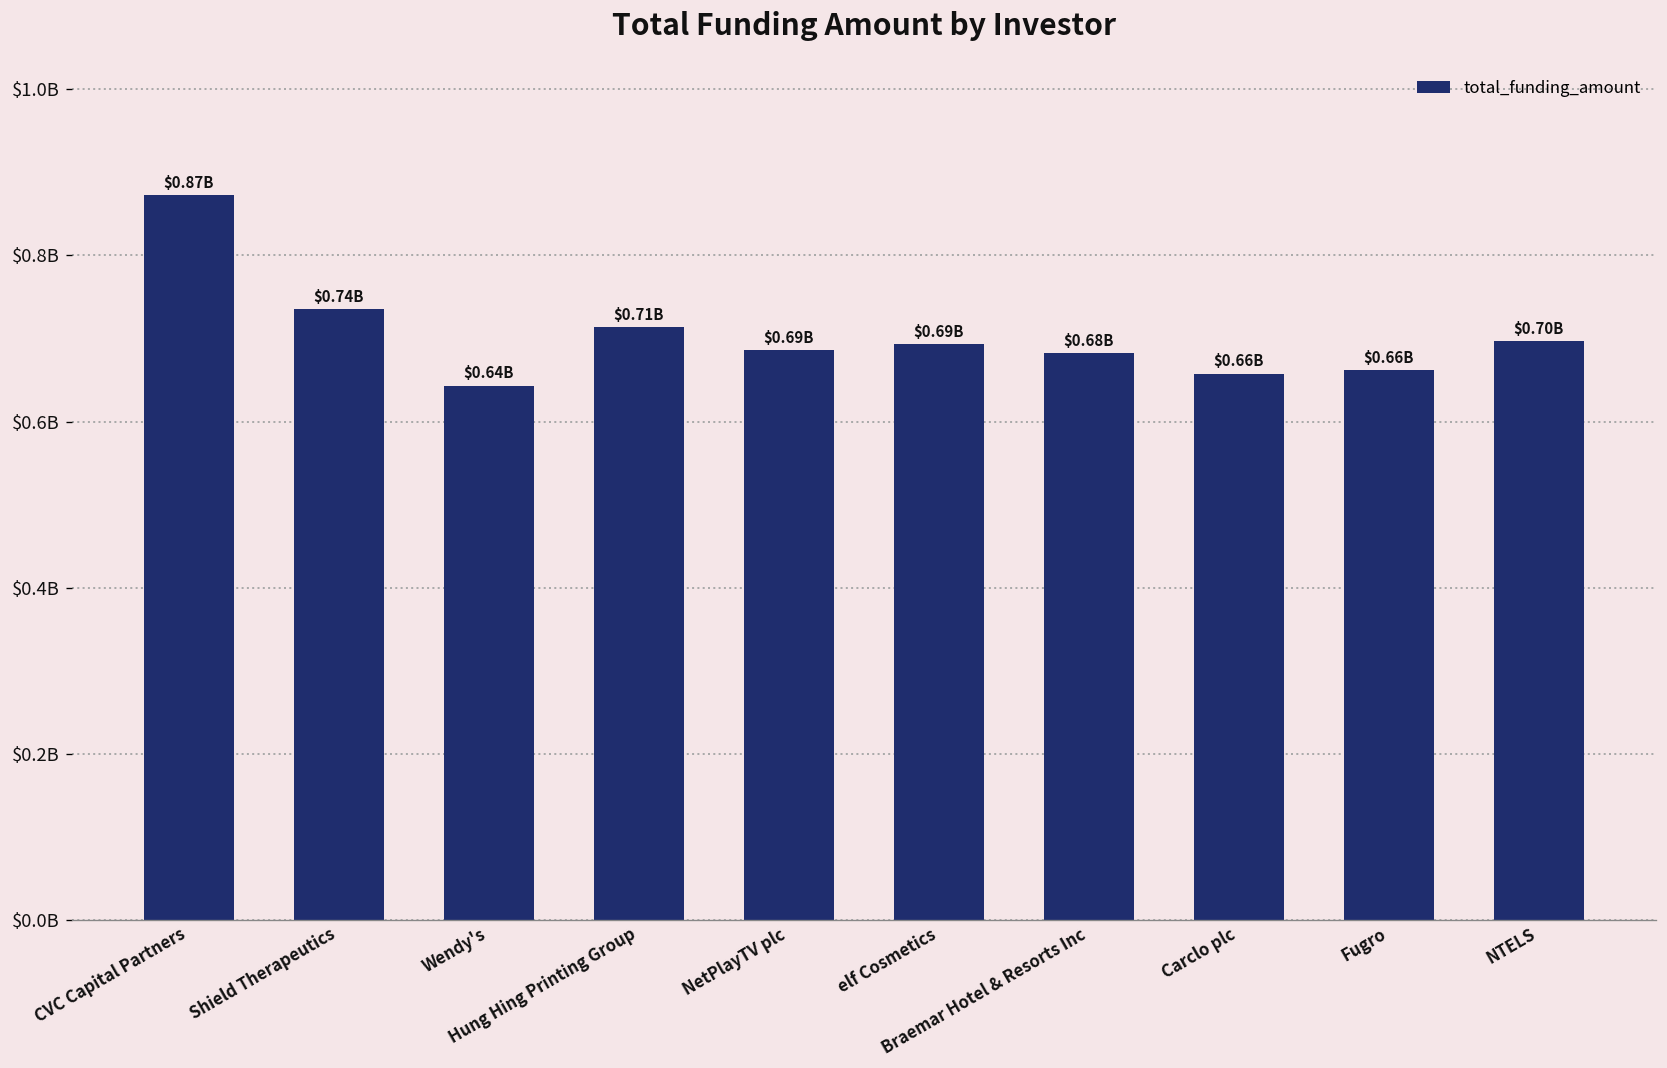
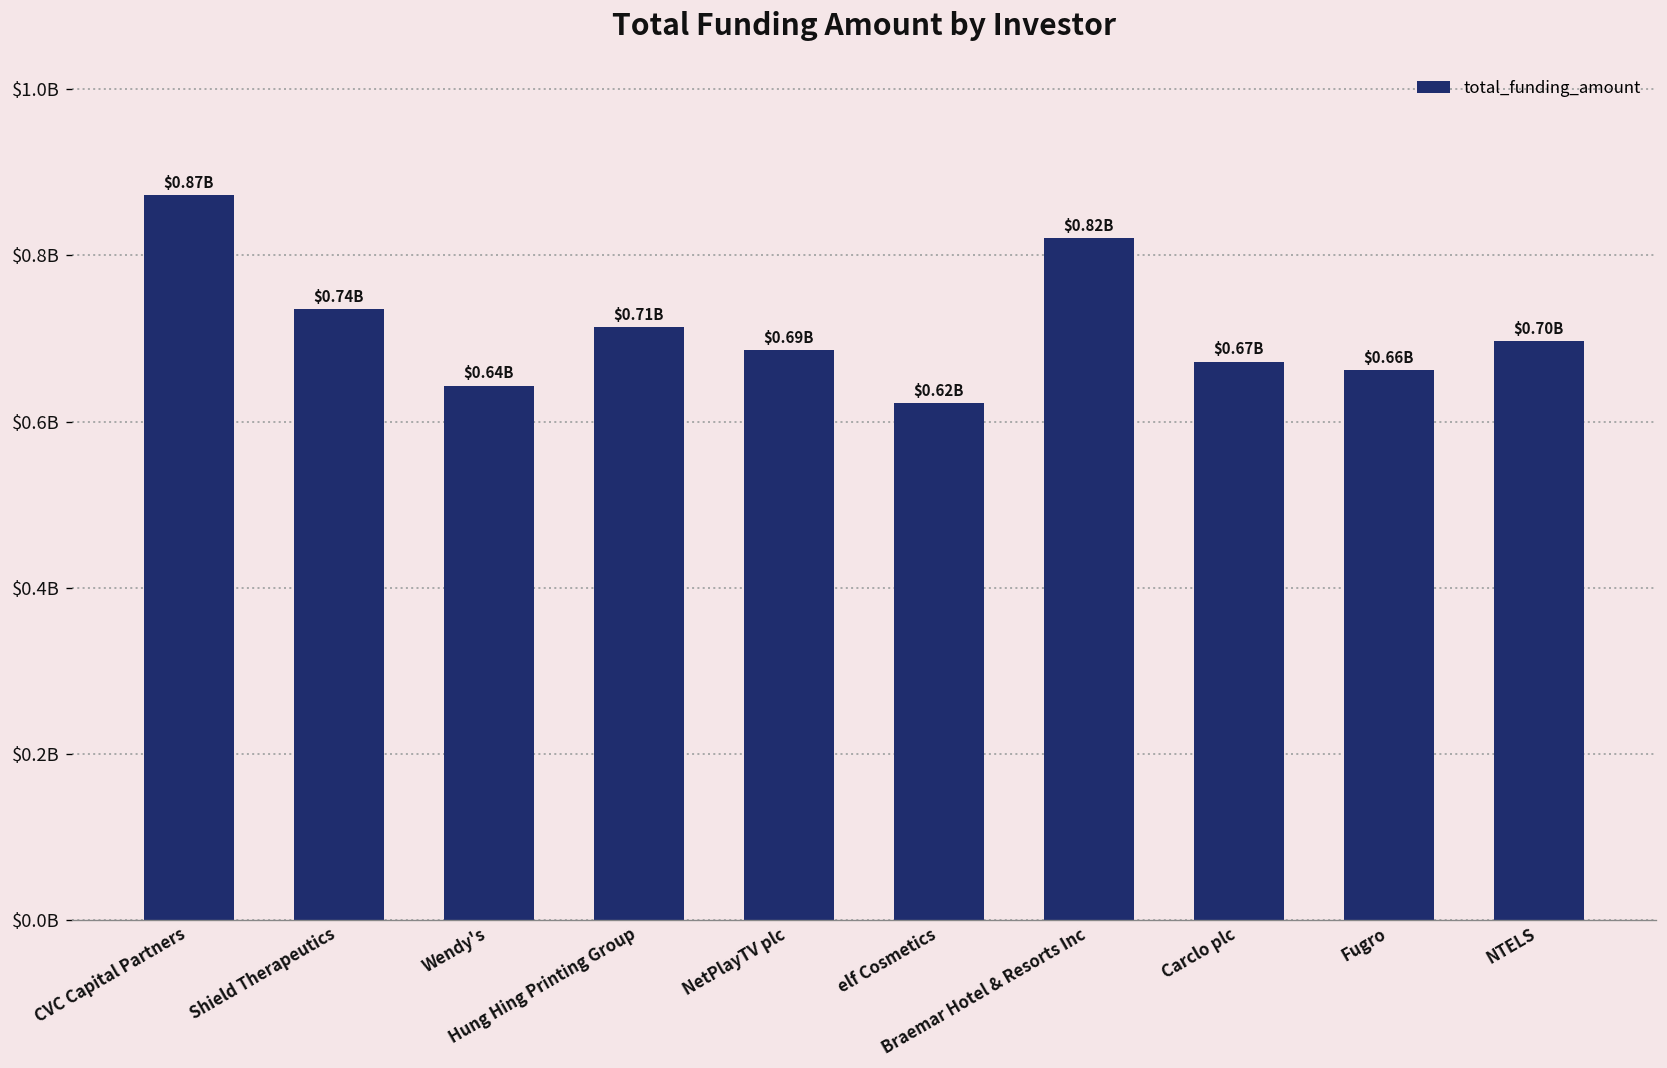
elf Cosmetics: $0.69B -> $0.62B
Braemar Hotel & Resorts Inc: $0.68B -> $0.82B
Carclo plc: $0.66B -> $0.67B
